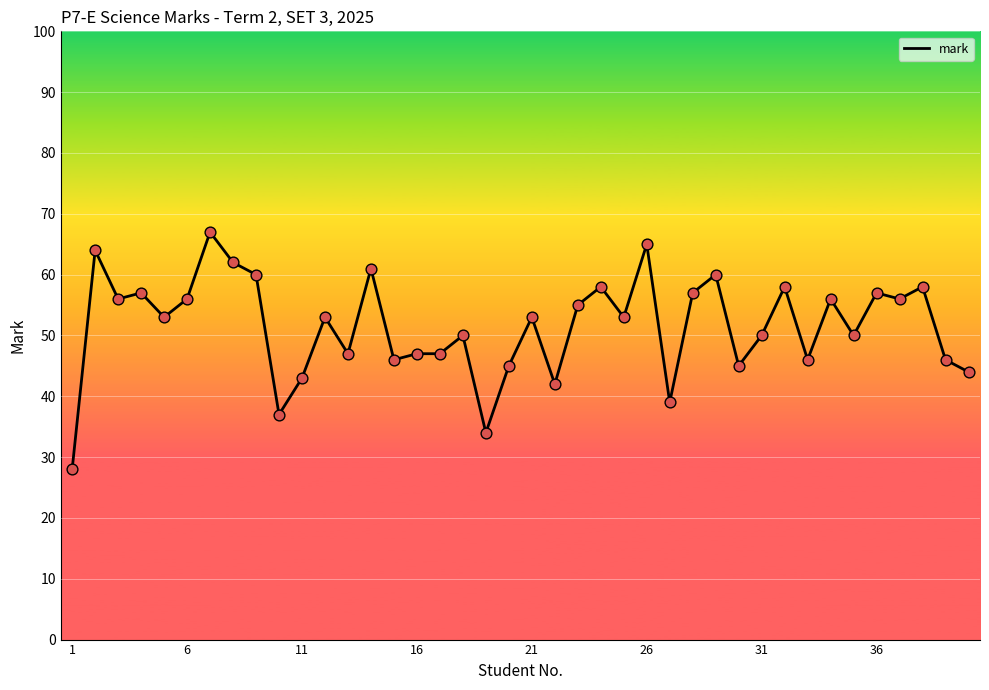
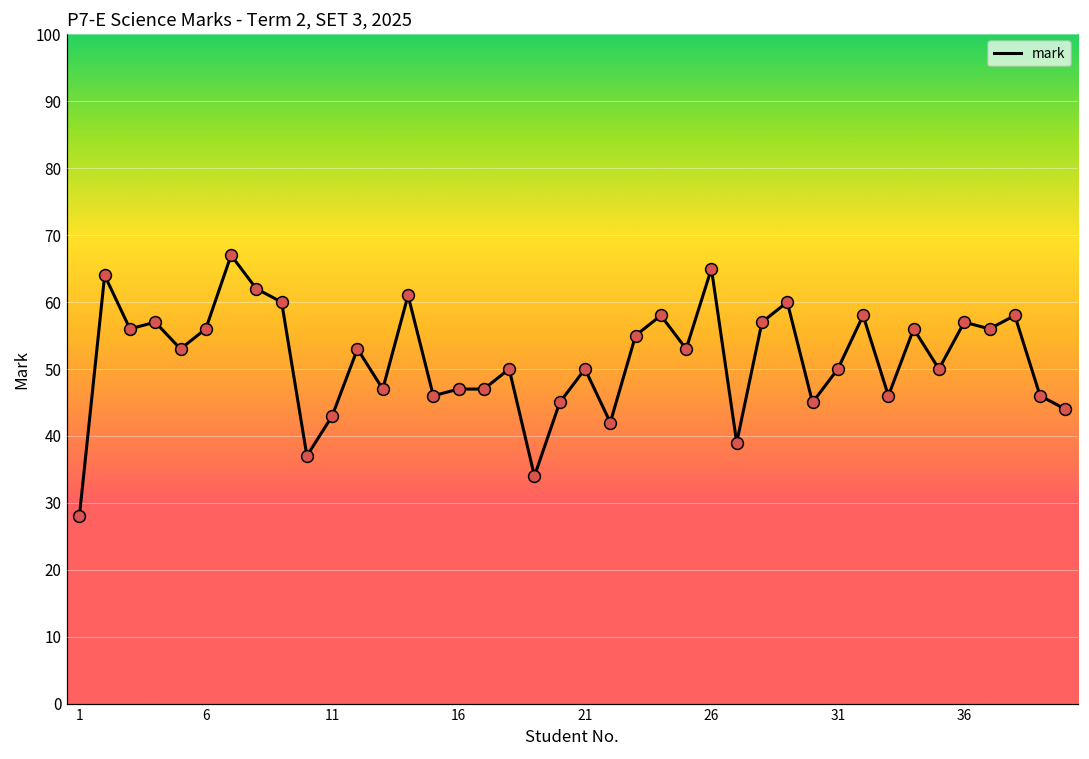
21: 53 -> 50
